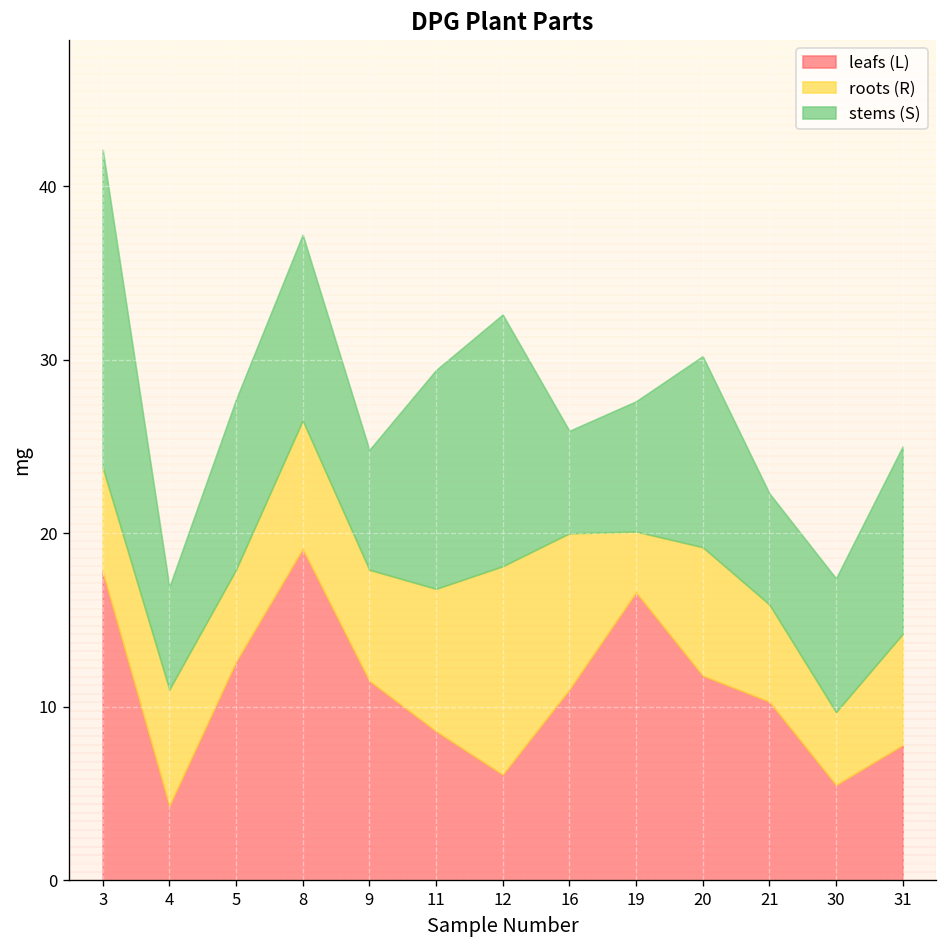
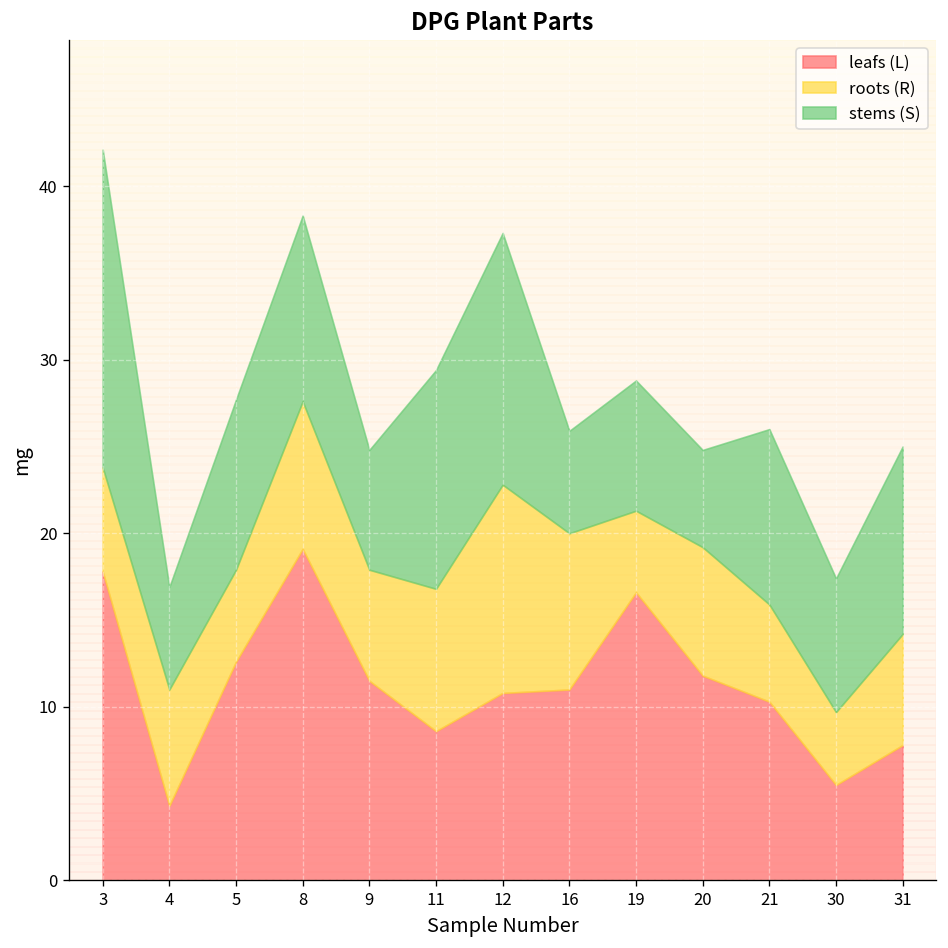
roots (R), 8: 7.4 -> 8.5
leafs (L), 12: 6.1 -> 10.8
roots (R), 19: 3.5 -> 4.7
stems (S), 20: 11.0 -> 5.6
stems (S), 21: 6.4 -> 10.1
